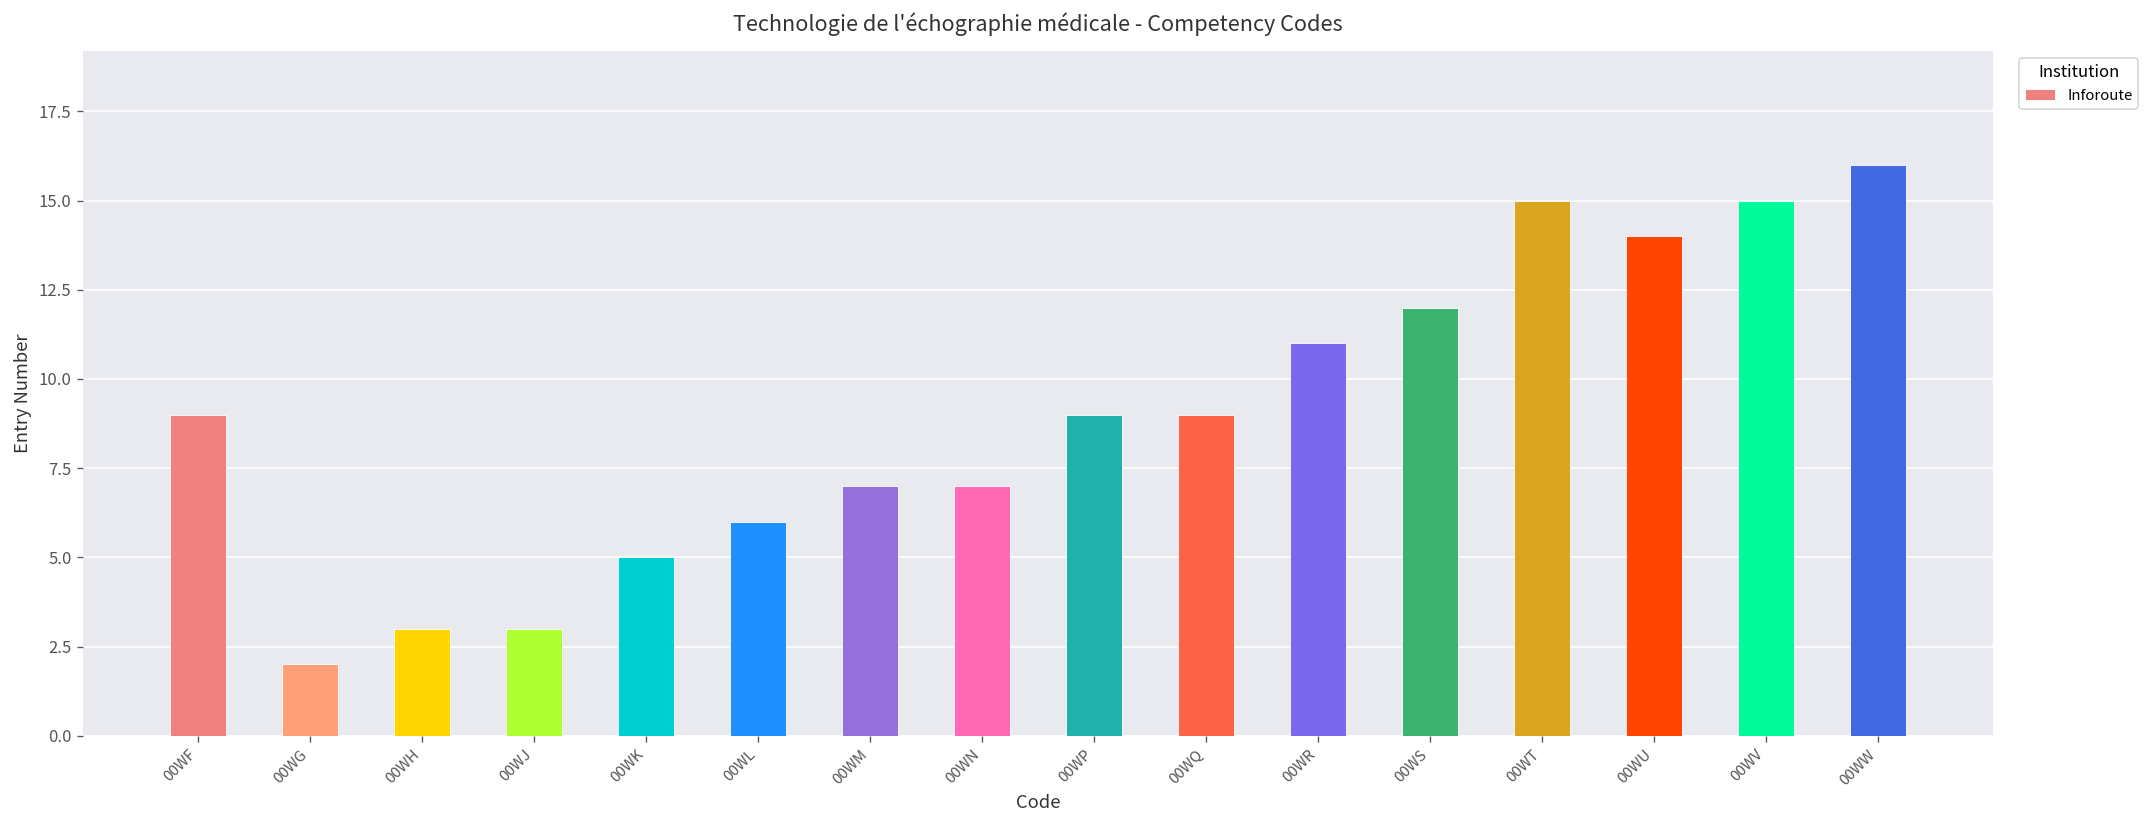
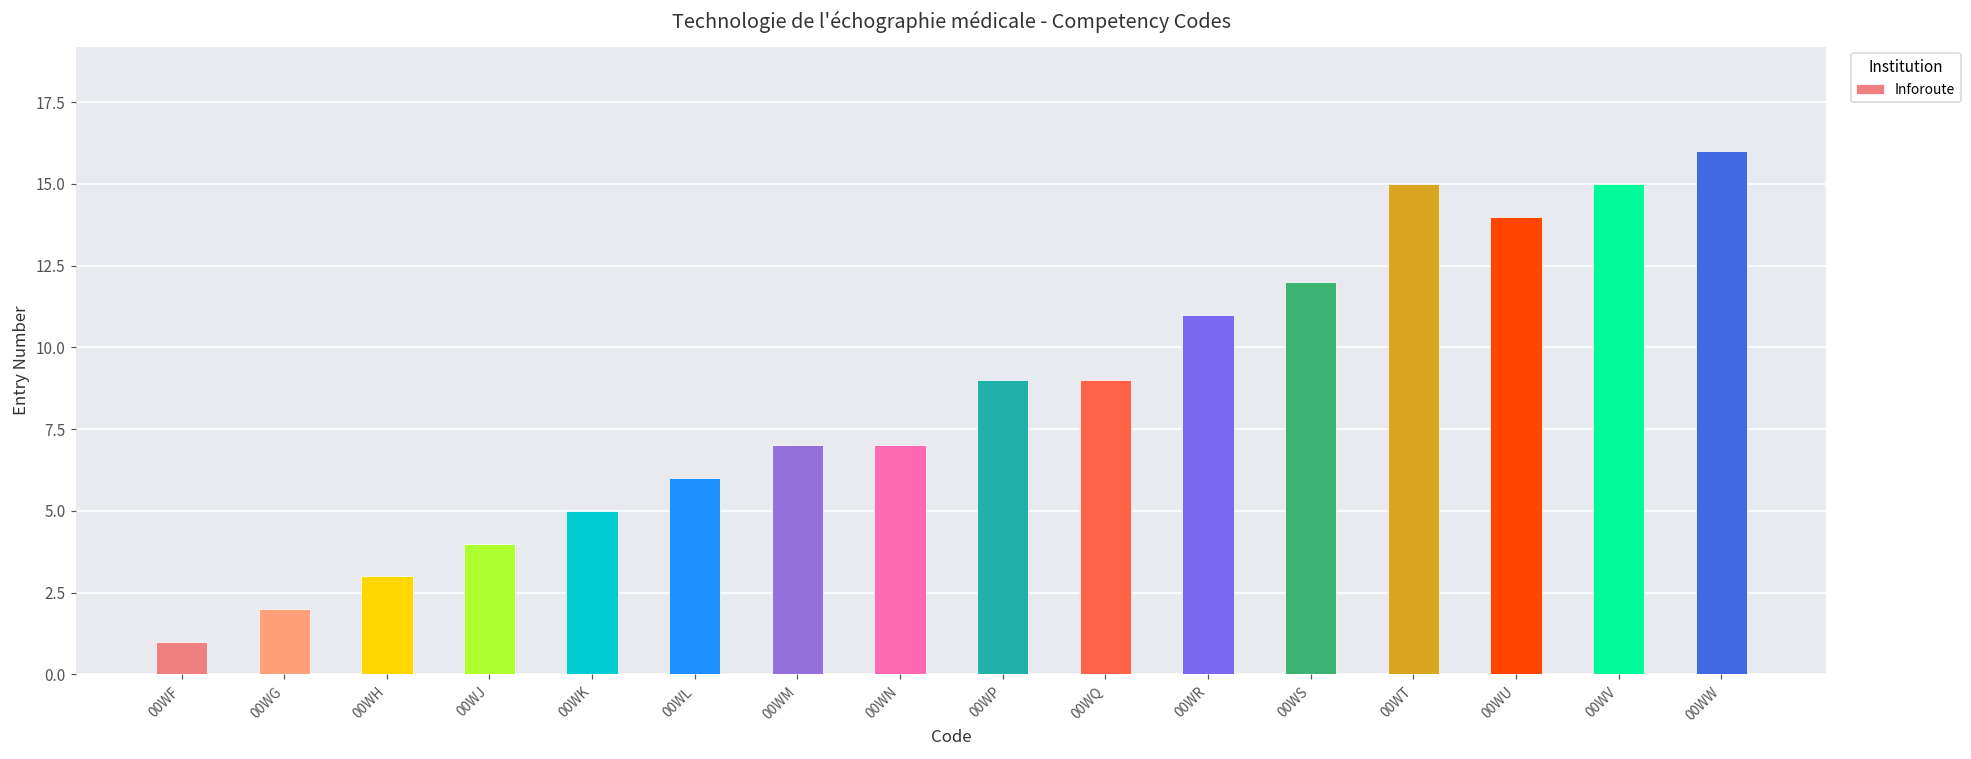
00WF: 9 -> 1
00WJ: 3 -> 4
